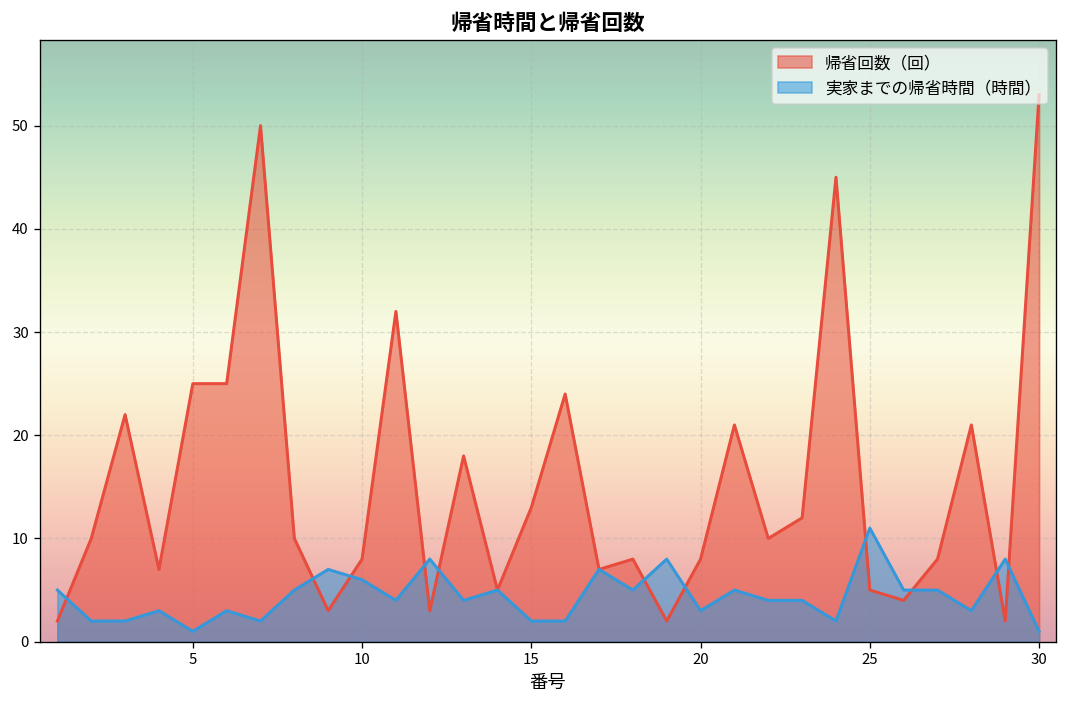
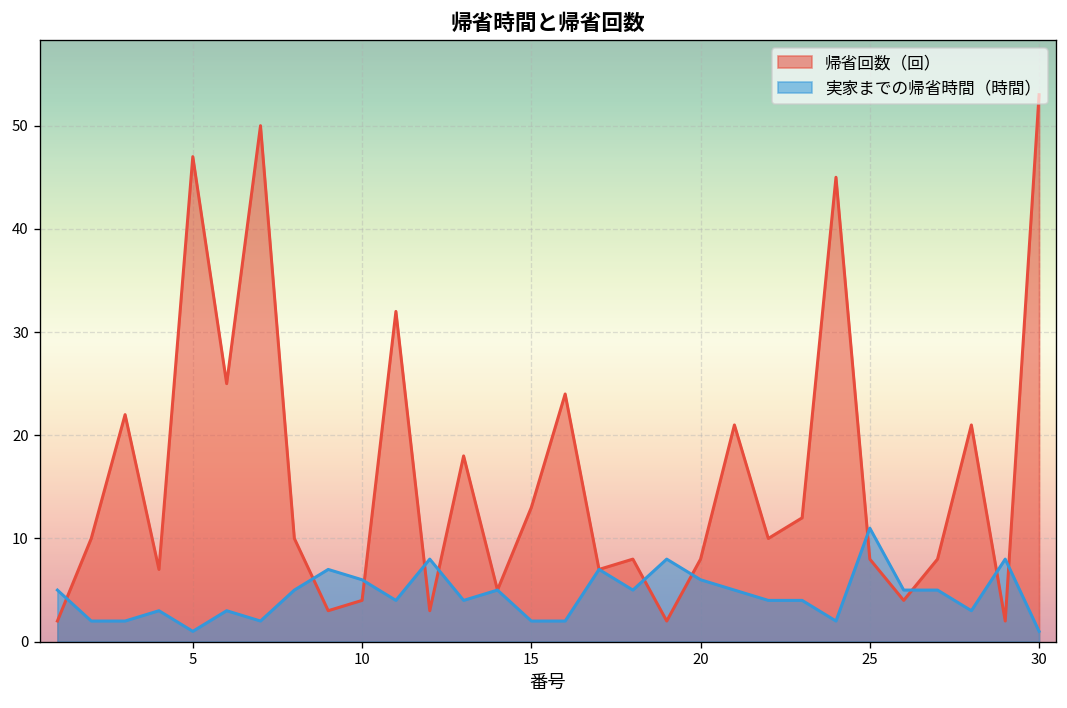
帰省回数（回）, 5: 25 -> 47
帰省回数（回）, 10: 8 -> 4
実家までの帰省時間（時間）, 20: 3 -> 6
帰省回数（回）, 25: 5 -> 8
